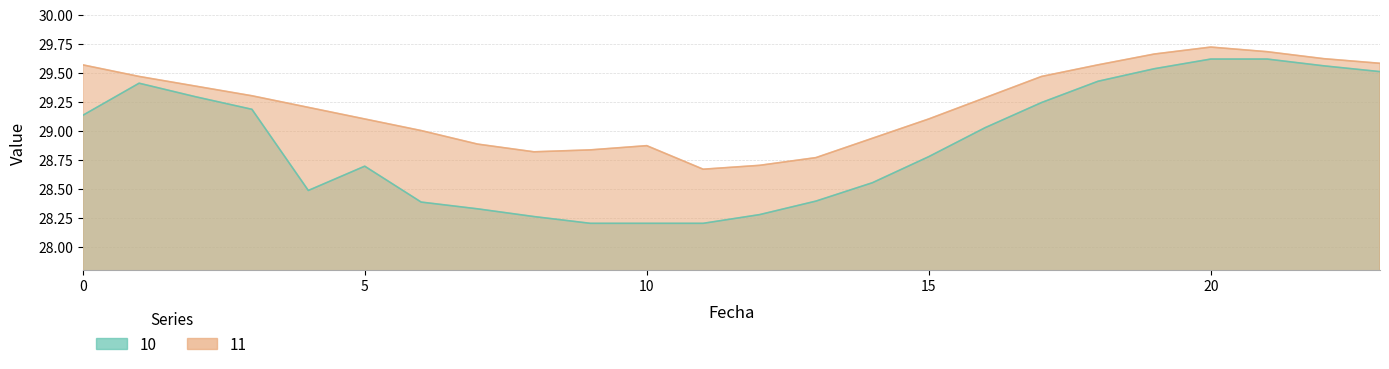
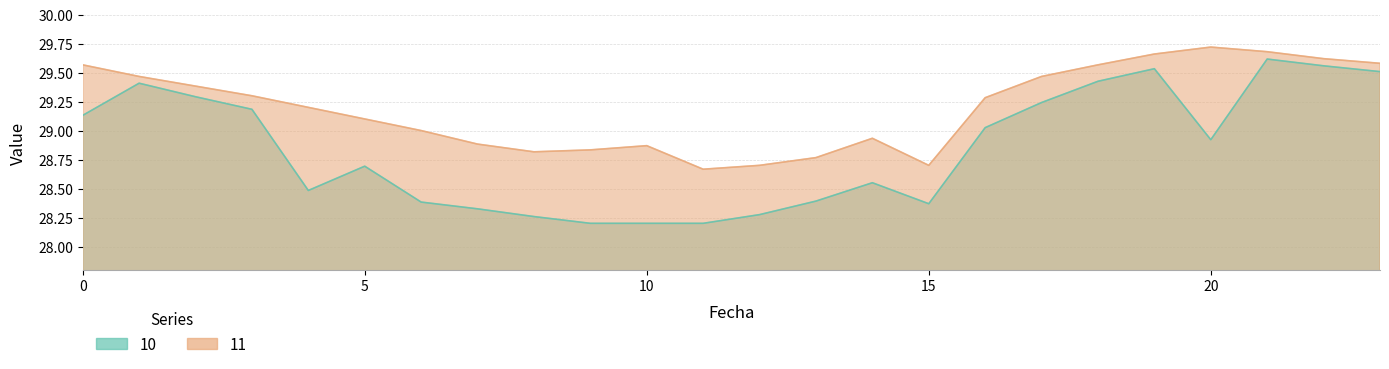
10, 15: 28.78 -> 28.37
11, 15: 29.1 -> 28.7
10, 20: 29.62 -> 28.92
